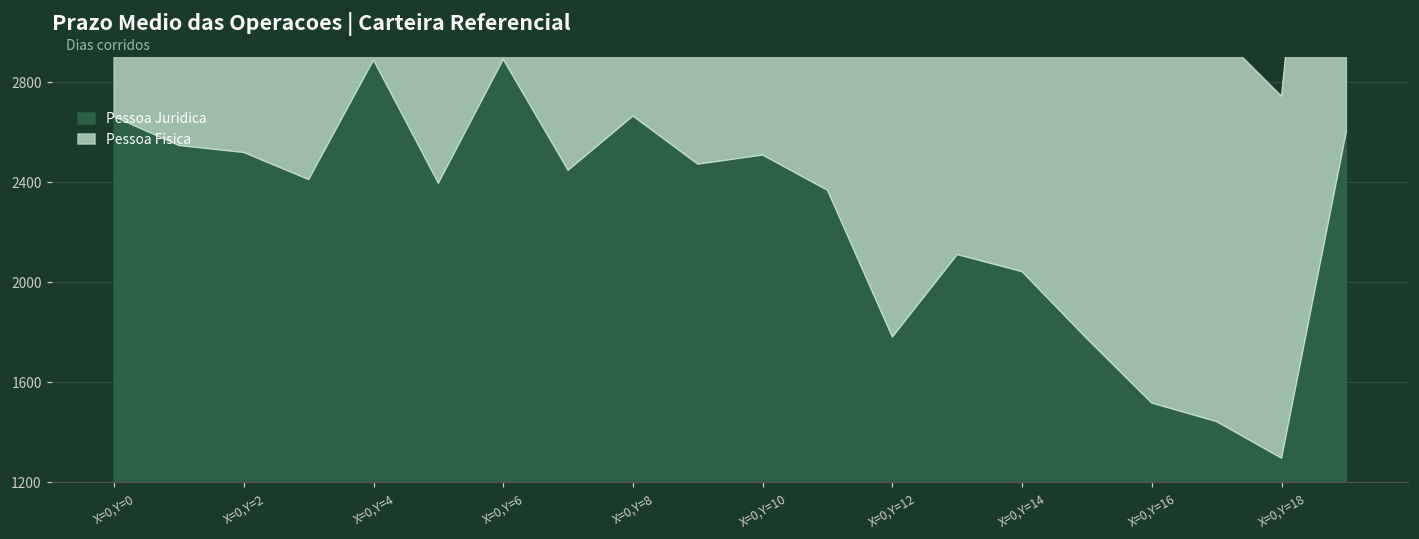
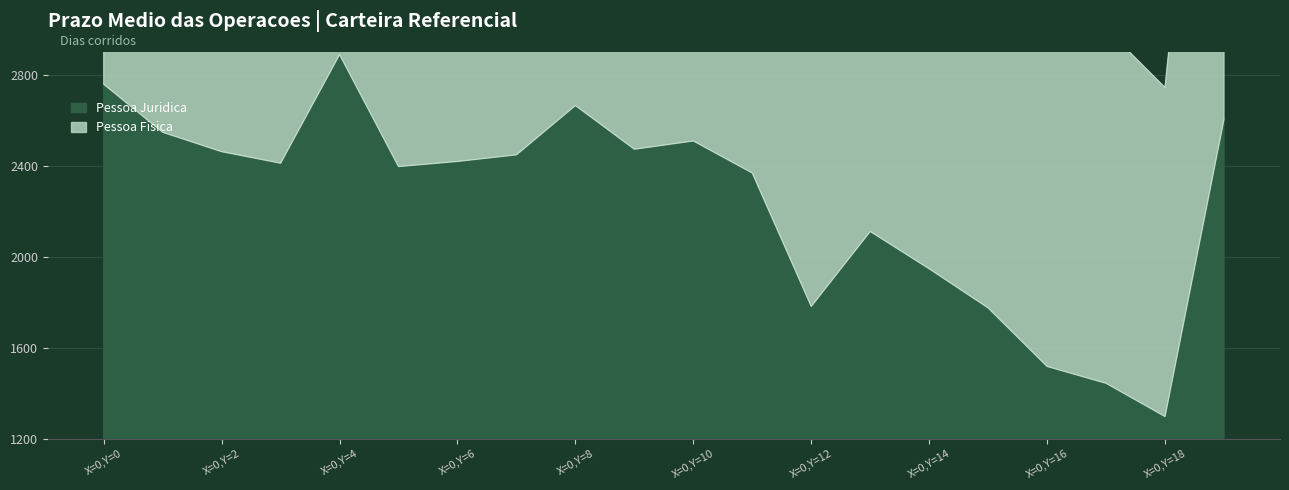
Pessoa Juridica, X=0,Y=0: 2660 -> 2760
Pessoa Juridica, X=0,Y=2: 2520 -> 2460
Pessoa Juridica, X=0,Y=6: 2890 -> 2420
Pessoa Juridica, X=0,Y=14: 2040 -> 1950
